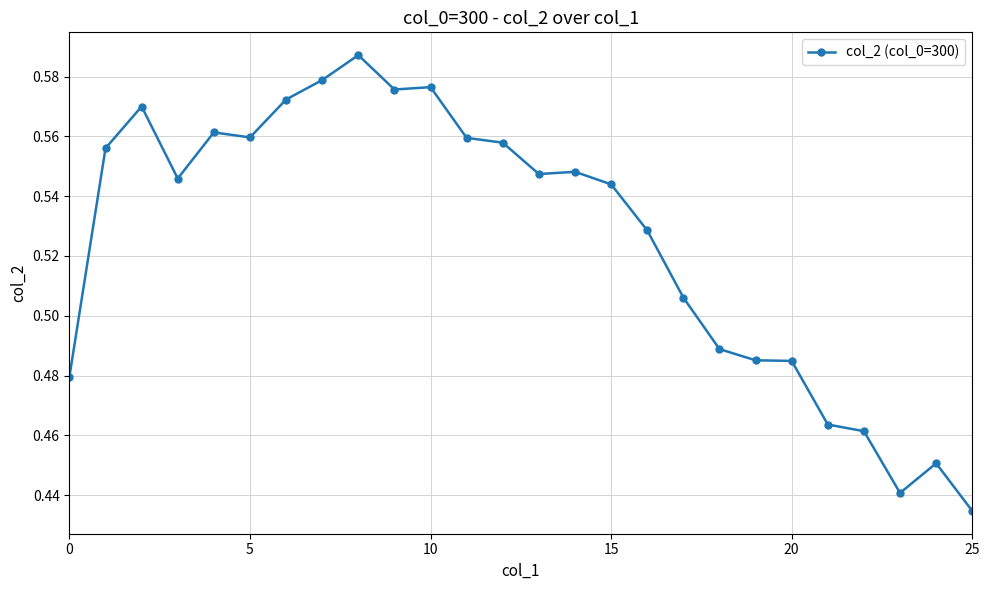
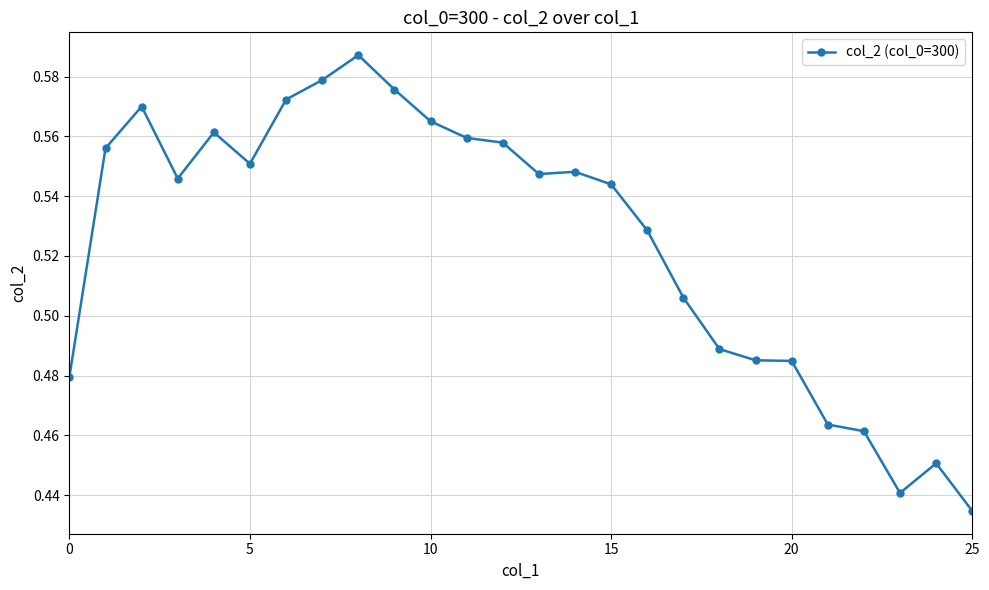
5: 0.560 -> 0.551
10: 0.576 -> 0.565
